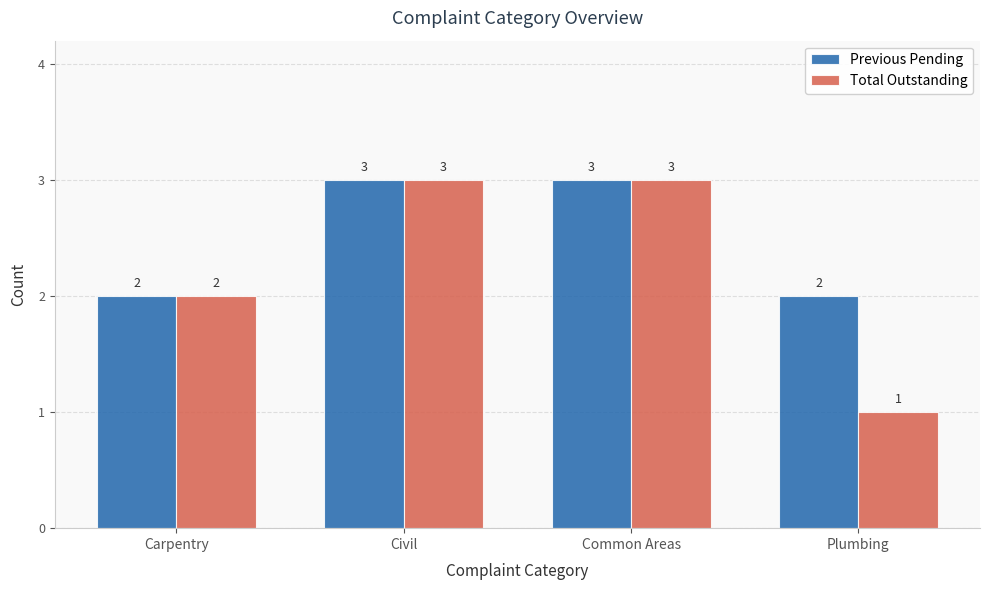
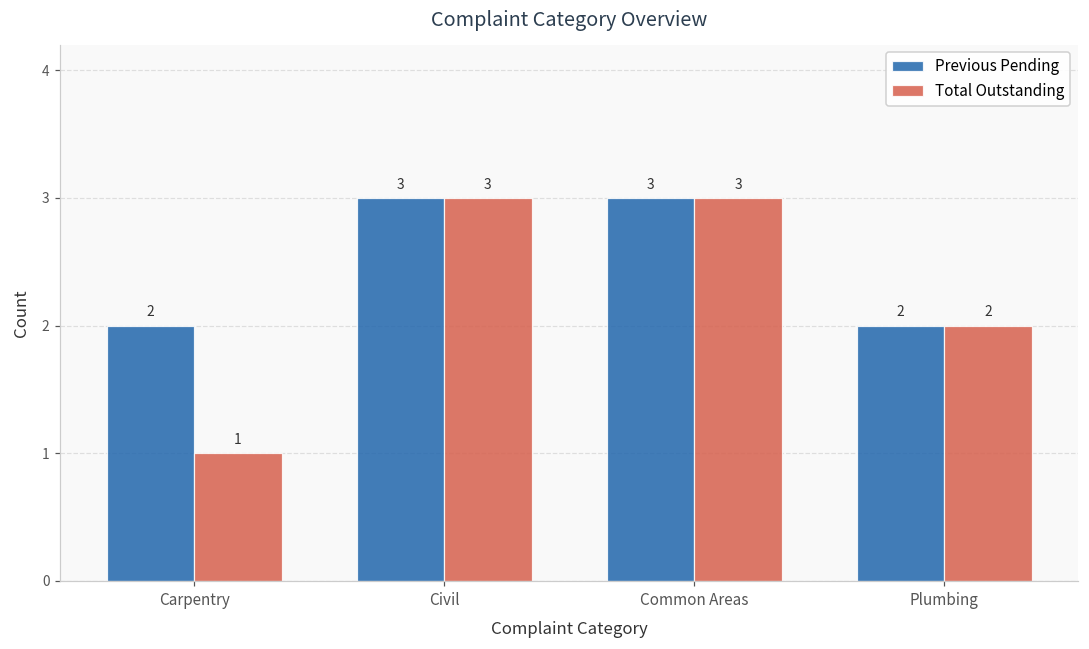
Total Outstanding, Carpentry: 2 -> 1
Total Outstanding, Plumbing: 1 -> 2
